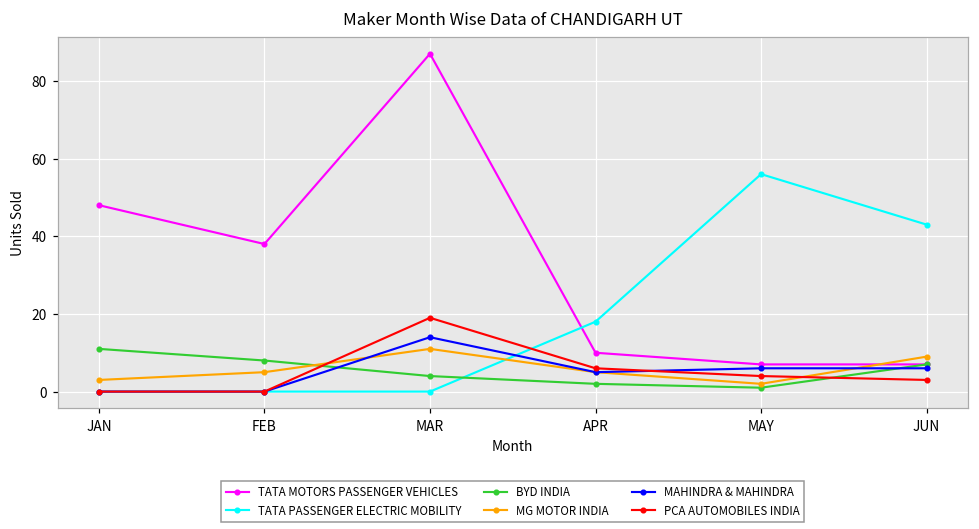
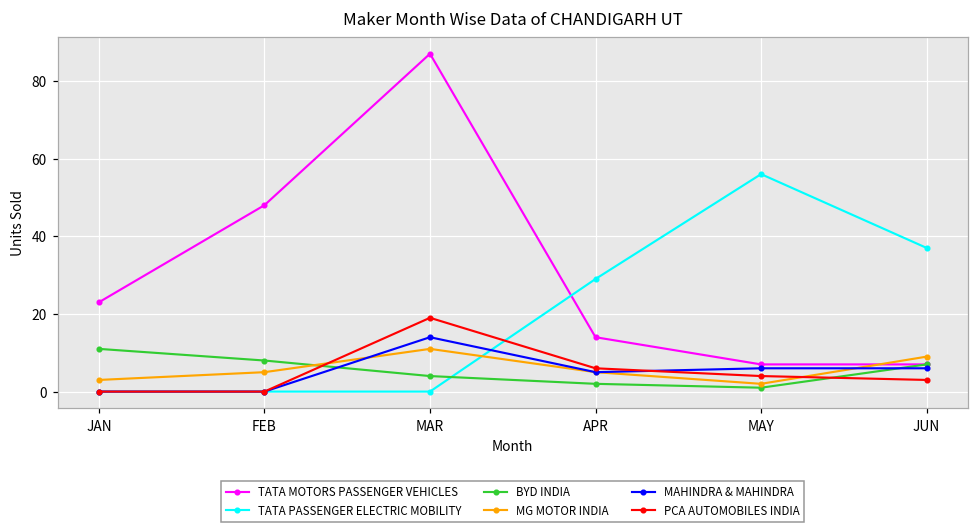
TATA MOTORS PASSENGER VEHICLES, JAN: 48 -> 23
TATA MOTORS PASSENGER VEHICLES, FEB: 38 -> 48
TATA MOTORS PASSENGER VEHICLES, APR: 10 -> 14
TATA PASSENGER ELECTRIC MOBILITY, APR: 18 -> 29
TATA PASSENGER ELECTRIC MOBILITY, JUN: 43 -> 37
